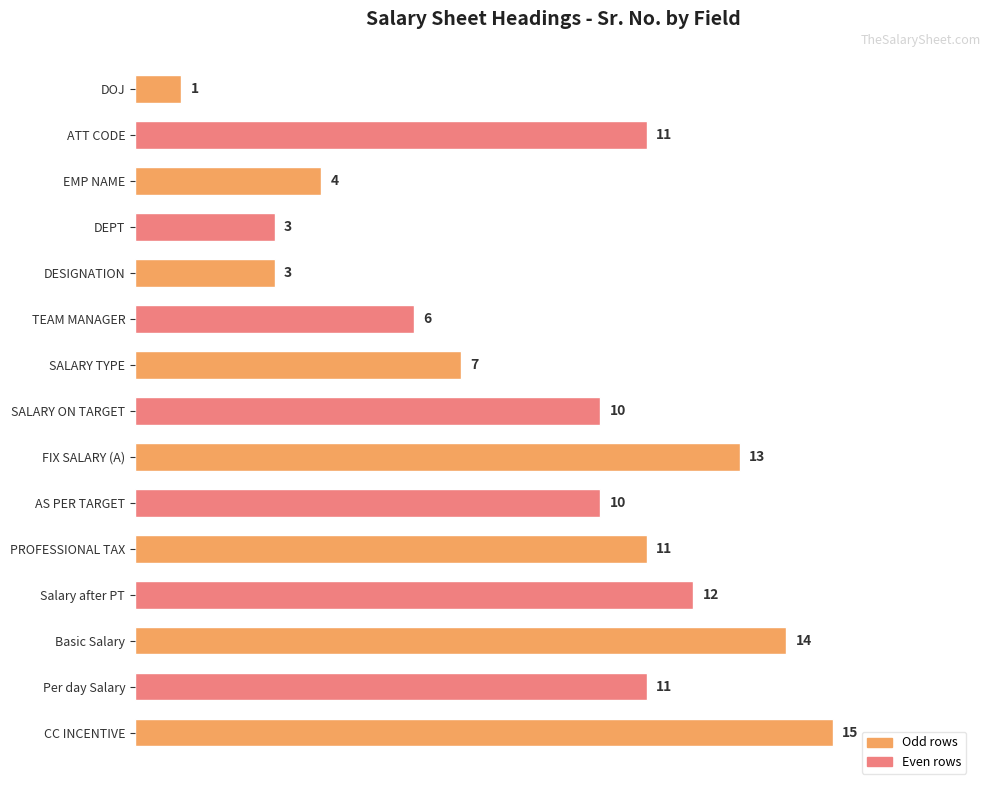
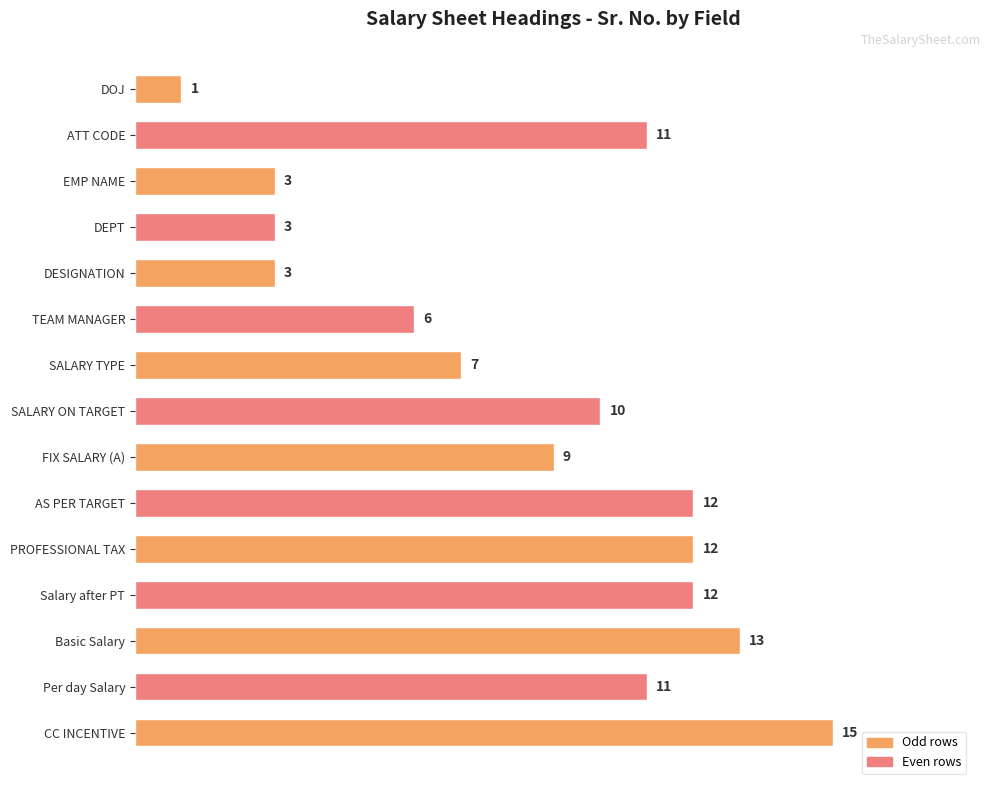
EMP NAME: 4 -> 3
FIX SALARY (A): 13 -> 9
AS PER TARGET: 10 -> 12
PROFESSIONAL TAX: 11 -> 12
Basic Salary: 14 -> 13
